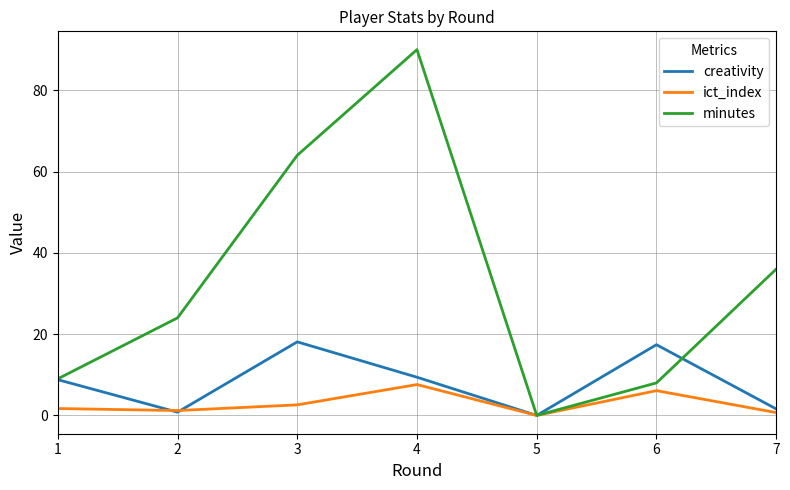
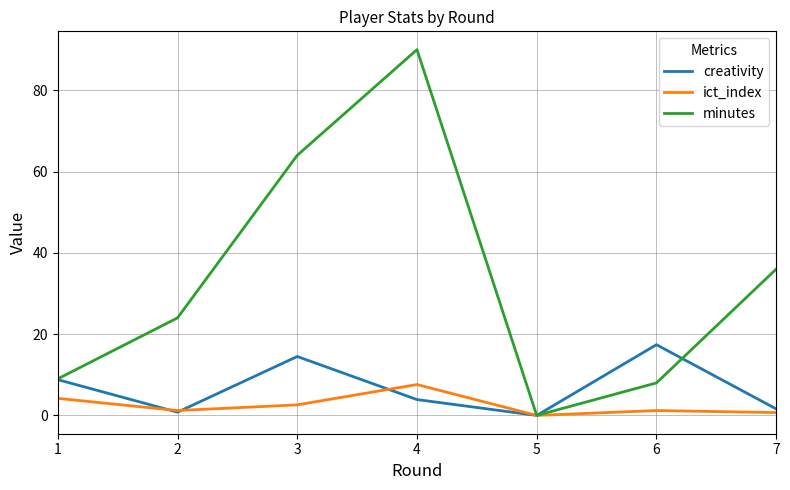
ict_index, 1: 2 -> 4
creativity, 3: 18 -> 15
creativity, 4: 9 -> 4
ict_index, 6: 6 -> 1
